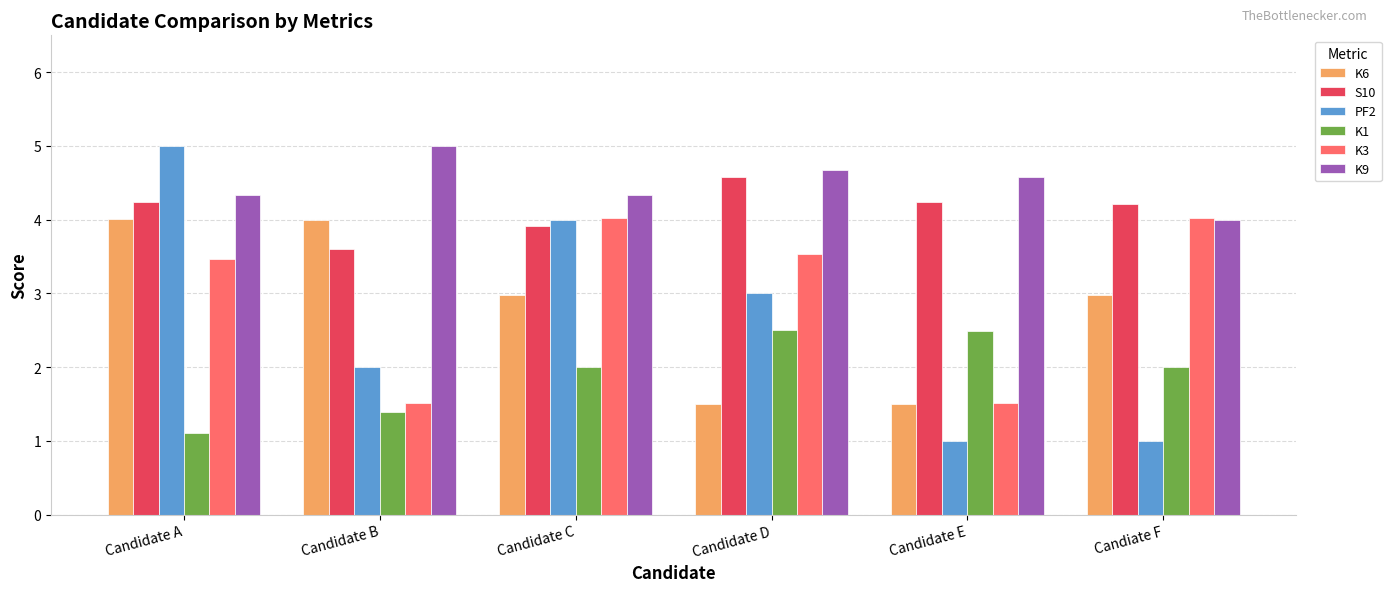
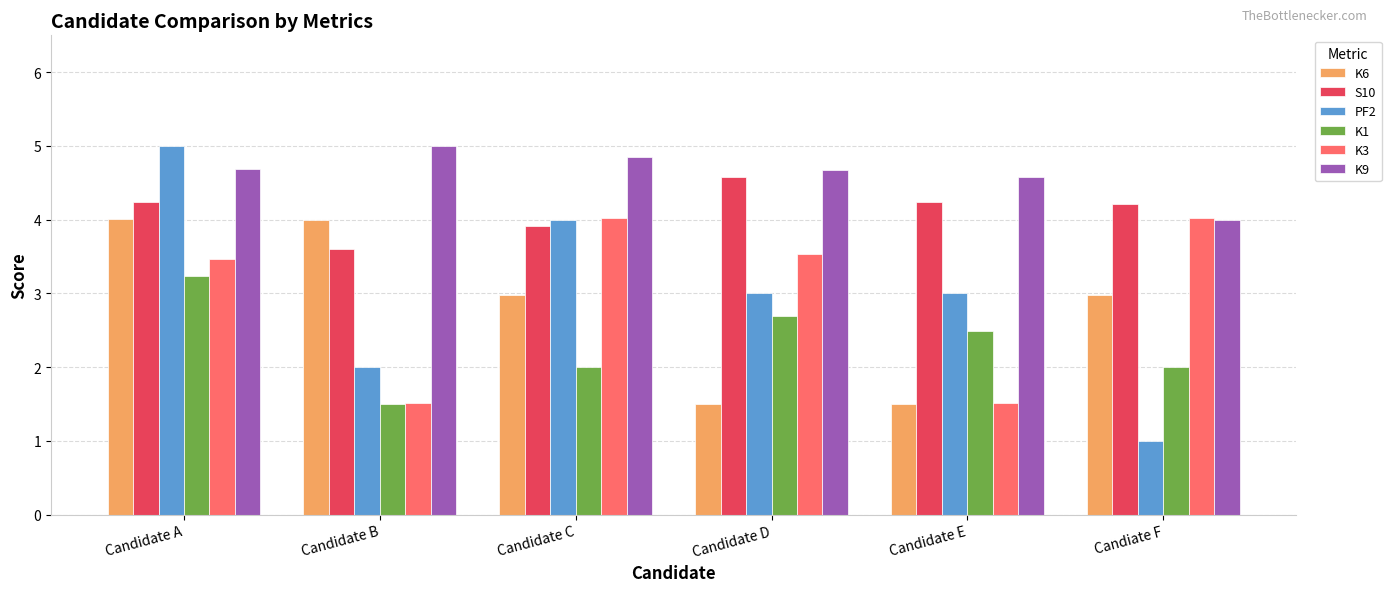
K1, Candidate A: 1.1 -> 3.2
K9, Candidate A: 4.3 -> 4.7
K1, Candidate B: 1.4 -> 1.5
K9, Candidate C: 4.3 -> 4.9
K1, Candidate D: 2.5 -> 2.7
PF2, Candidate E: 1 -> 3
